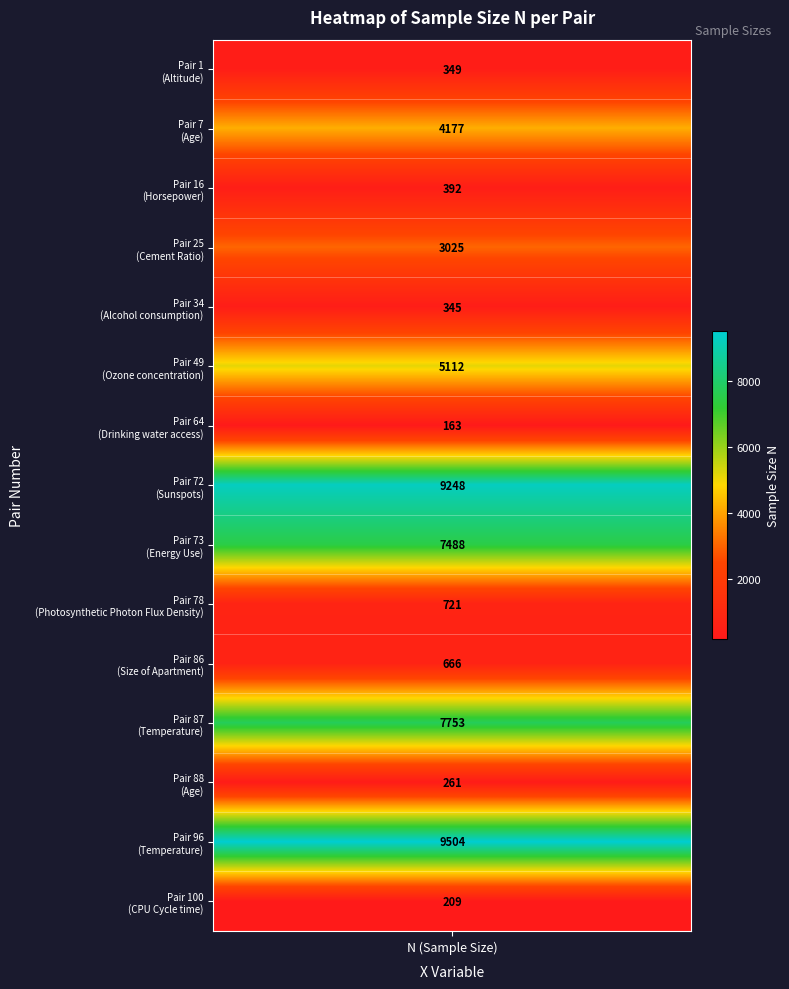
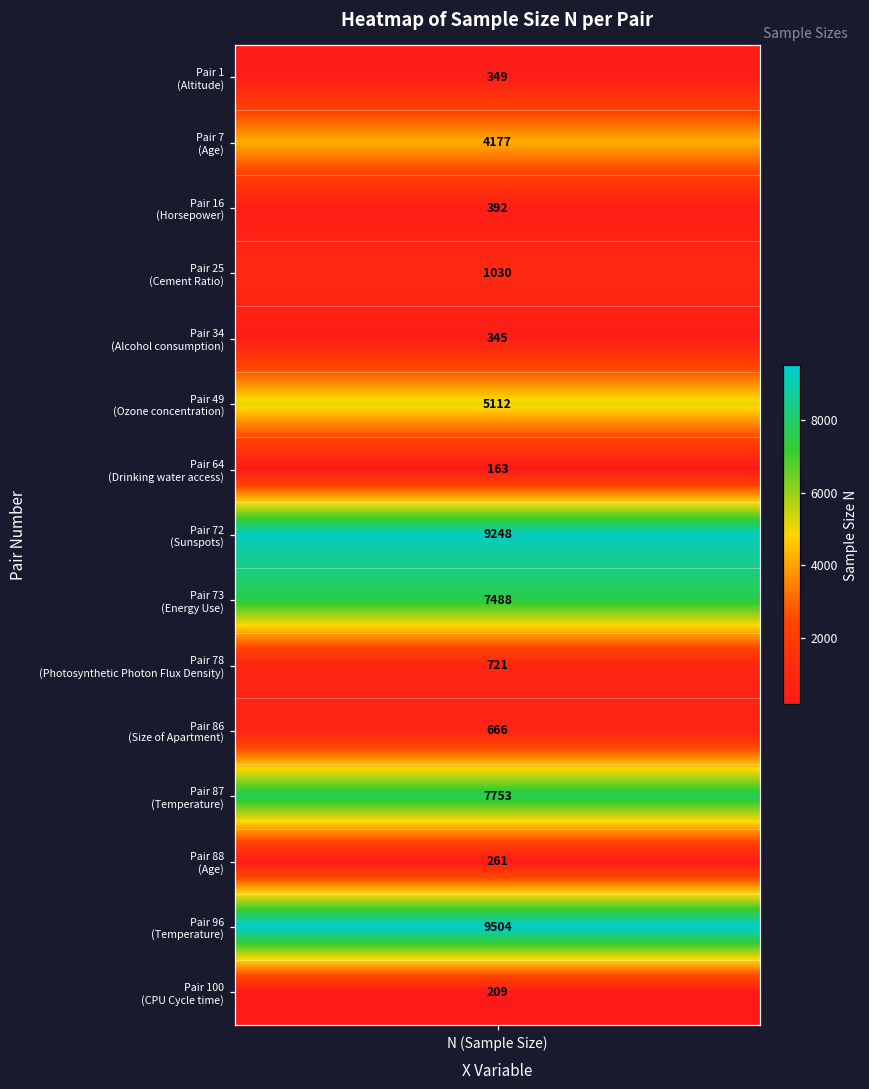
Pair 25 (Cement Ratio), N (Sample Size): 3025 -> 1030
